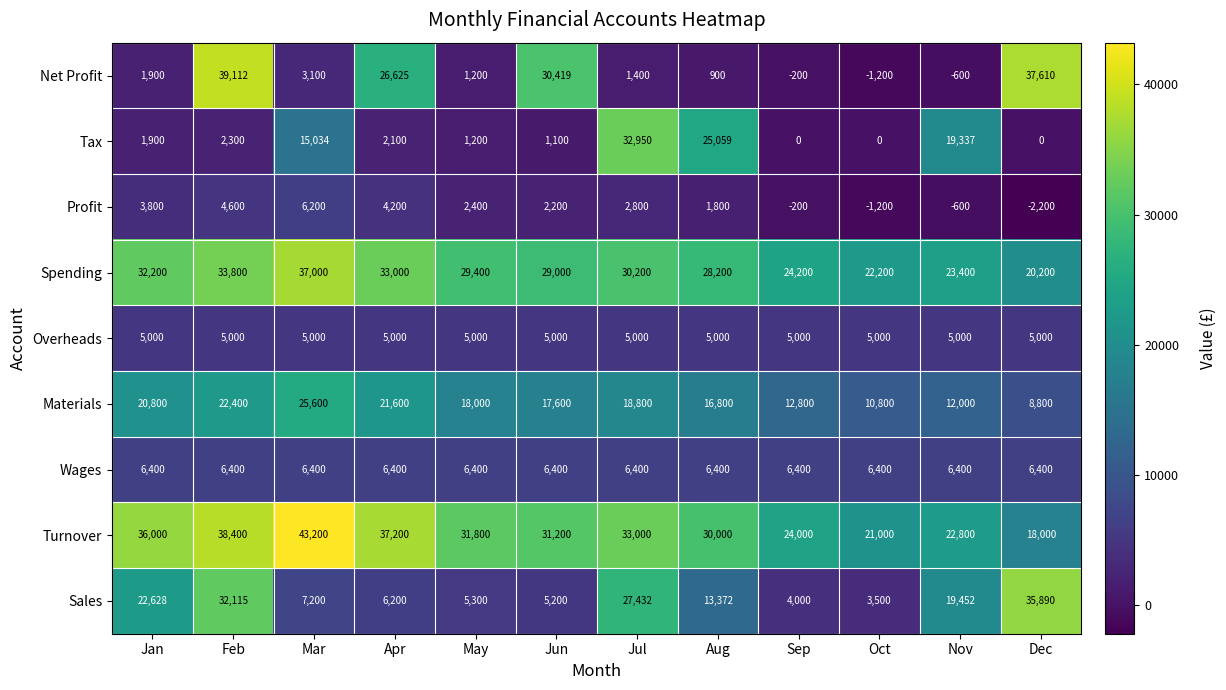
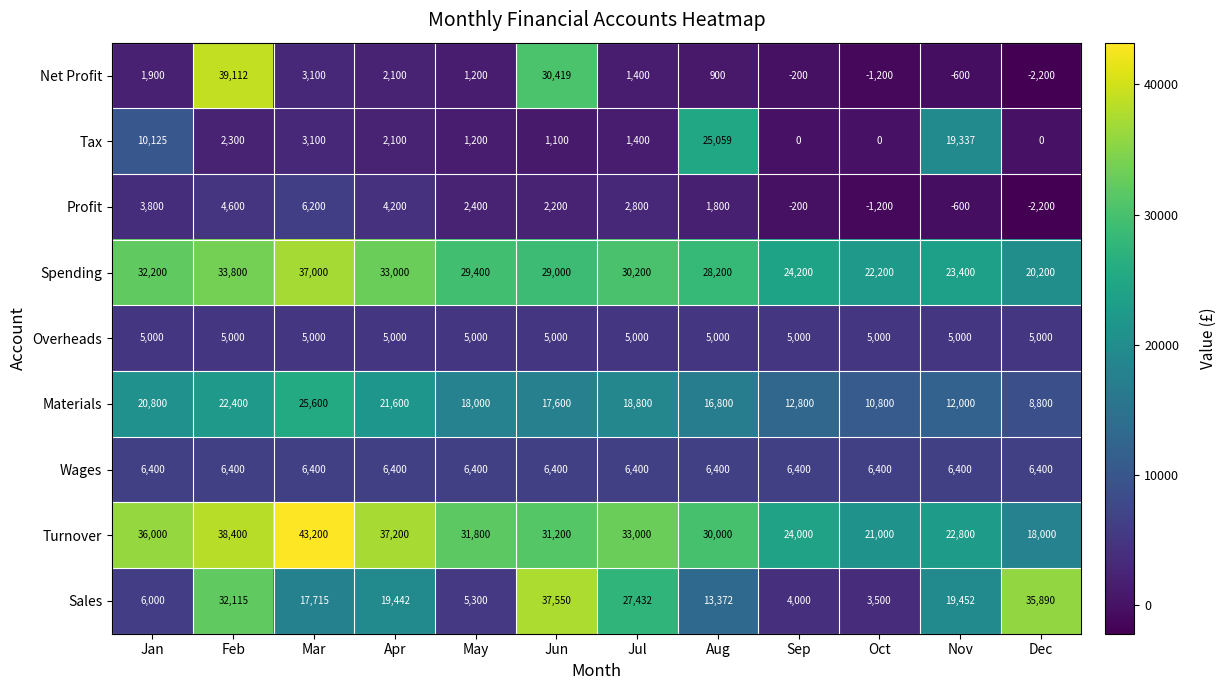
Net Profit, Apr: 26,625 -> 2,100
Net Profit, Dec: 37,610 -> -2,200
Tax, Jan: 1,900 -> 10,125
Tax, Mar: 15,034 -> 3,100
Tax, Jul: 32,950 -> 1,400
Sales, Jan: 22,628 -> 6,000
Sales, Mar: 7,200 -> 17,715
Sales, Apr: 6,200 -> 19,442
Sales, Jun: 5,200 -> 37,550
